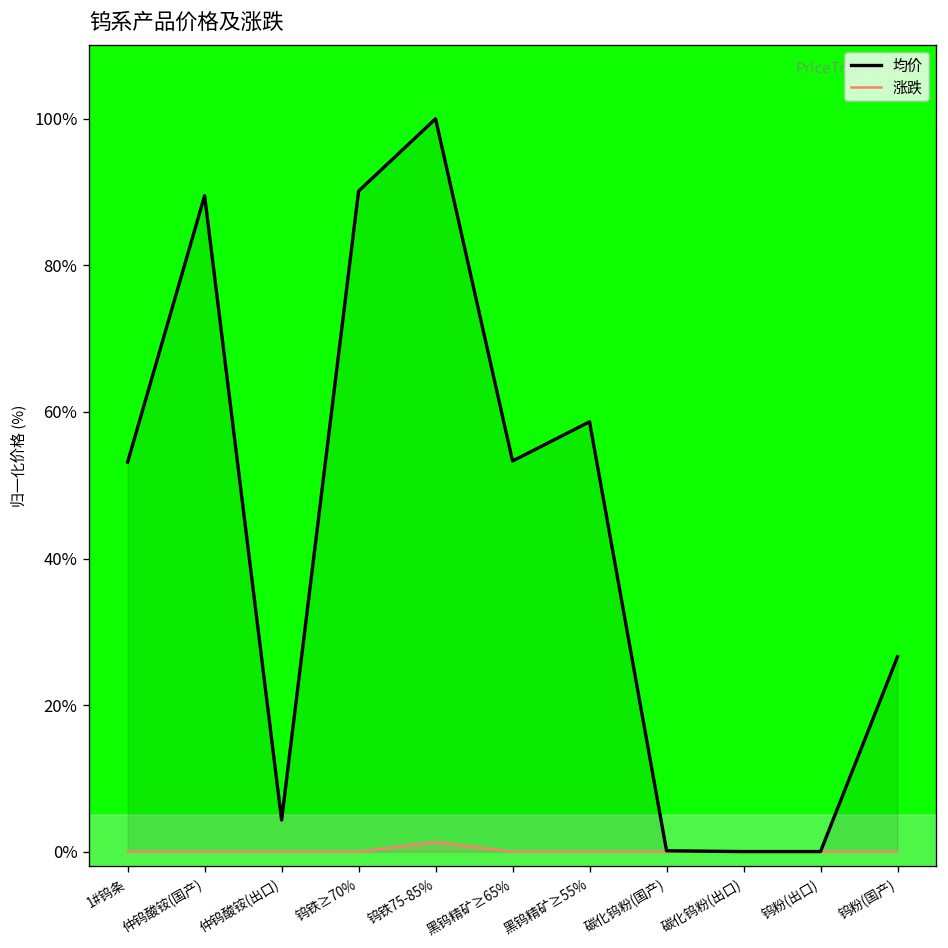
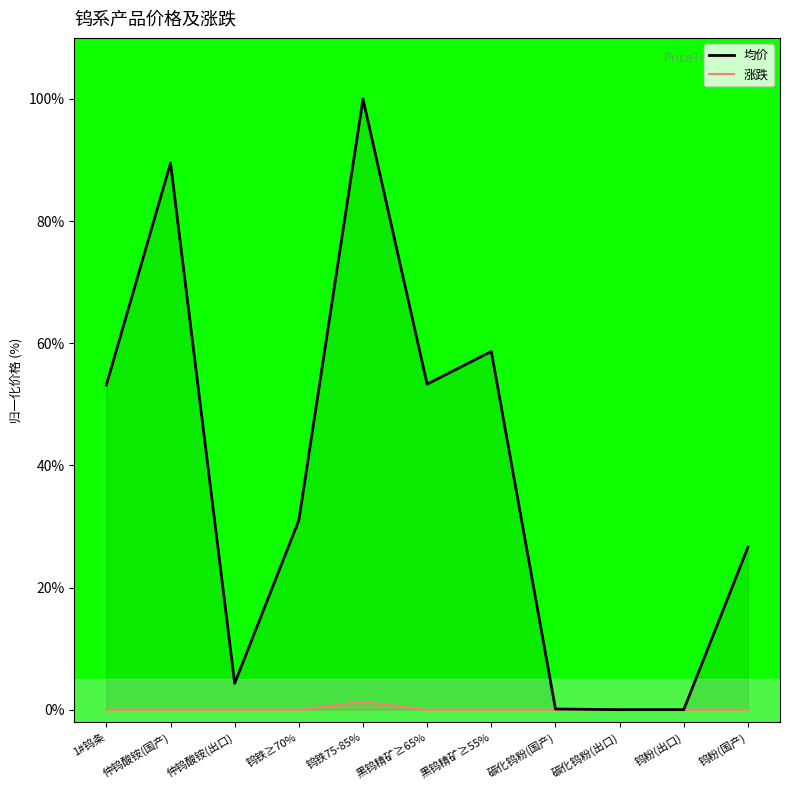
均价, 钨铁≥70%: 90% -> 31%
